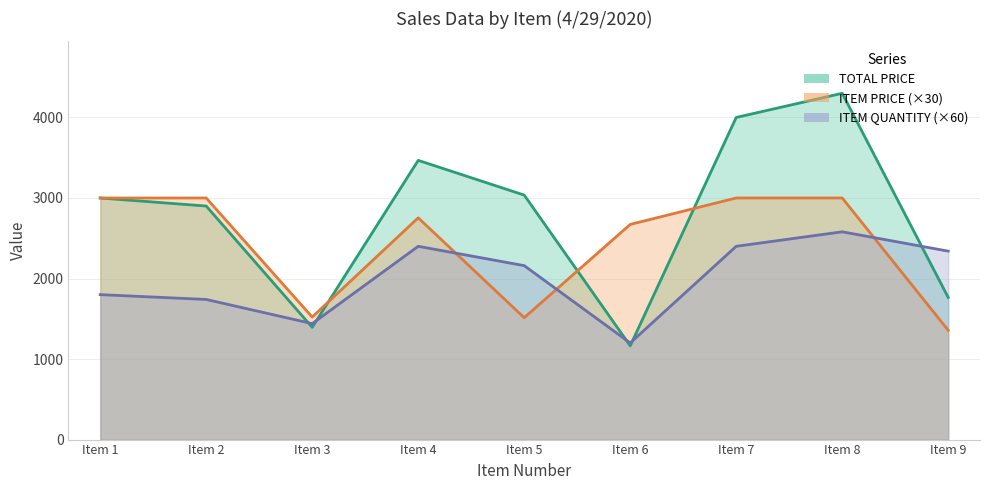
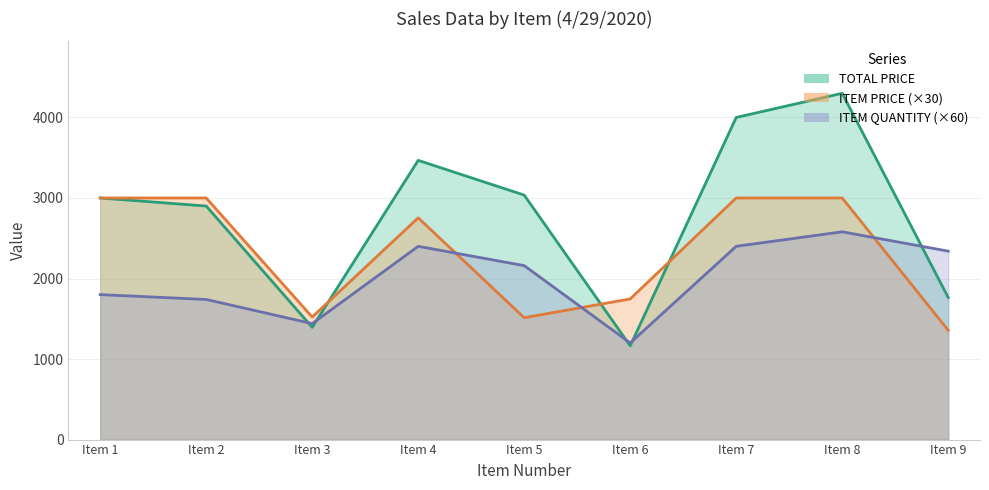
ITEM PRICE (×30), Item 6: 2700 -> 1700
